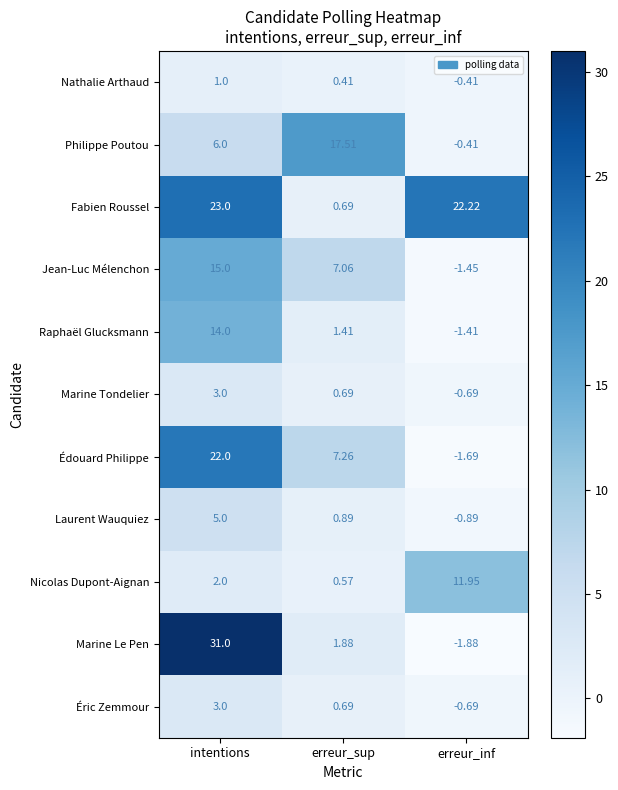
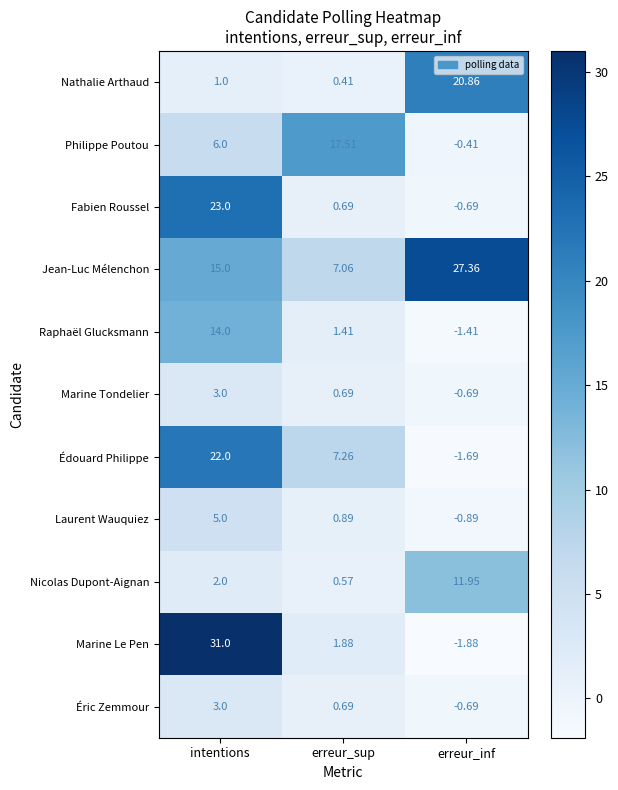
Nathalie Arthaud, erreur_inf: -0.41 -> 20.86
Fabien Roussel, erreur_inf: 22.22 -> -0.69
Jean-Luc Mélenchon, erreur_inf: -1.45 -> 27.36
